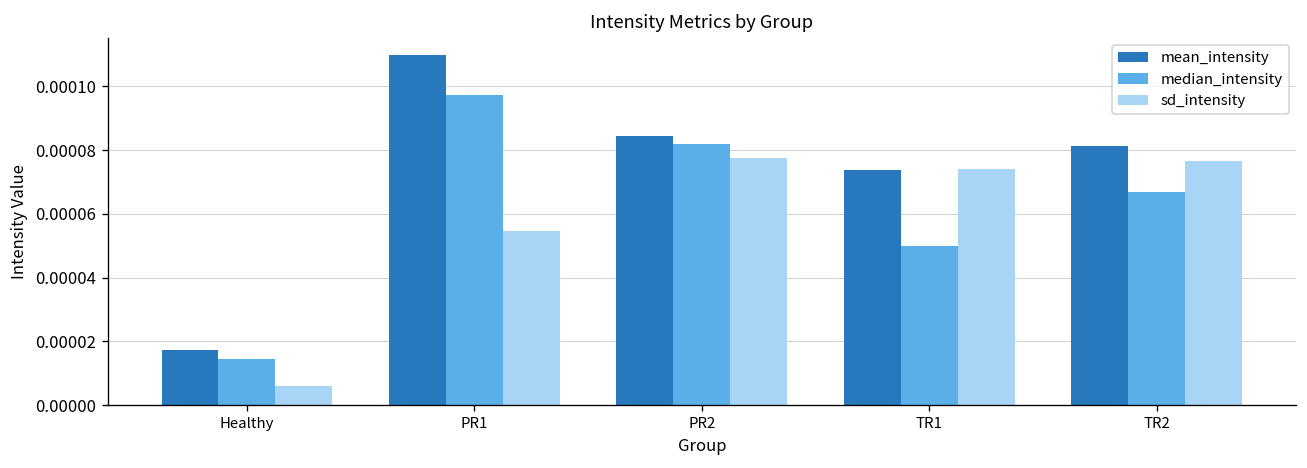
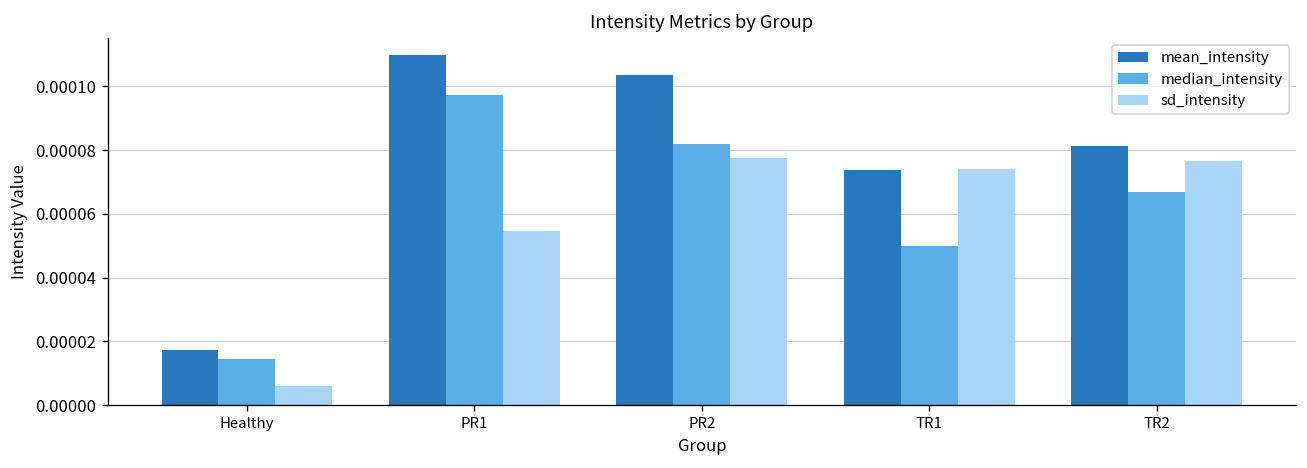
mean_intensity, PR2: 0.000084 -> 0.000104
